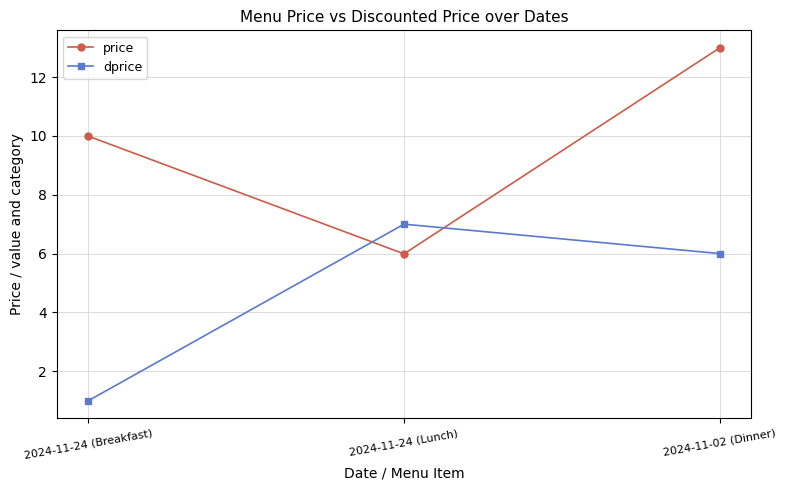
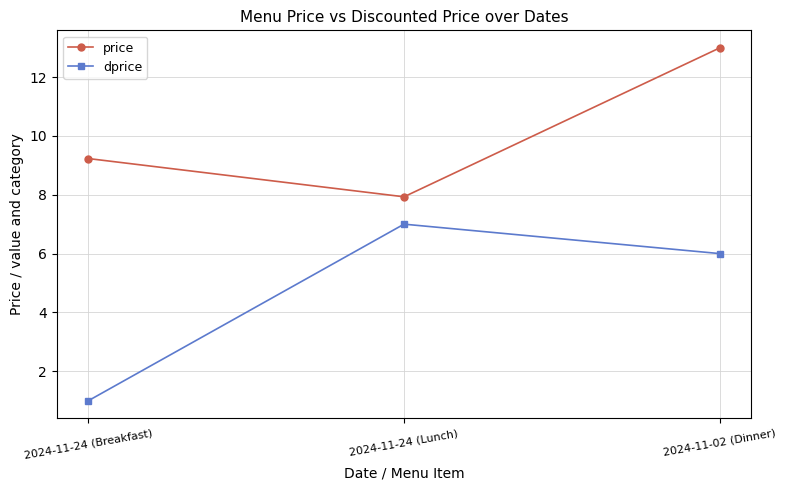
price, 2024-11-24 (Breakfast): 10.0 -> 9.2
price, 2024-11-24 (Lunch): 6.0 -> 7.9
